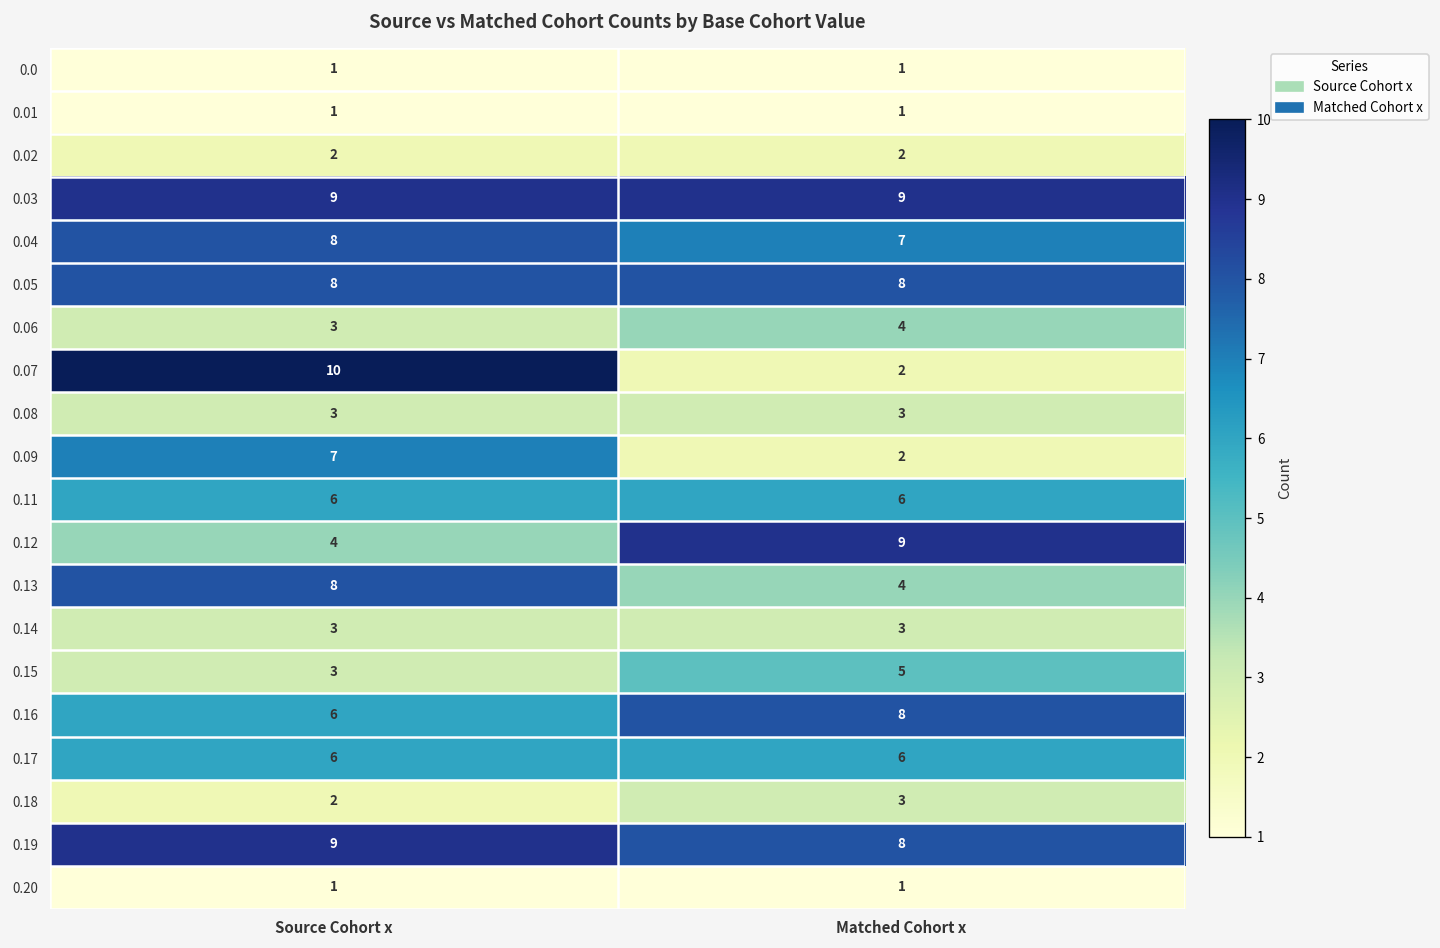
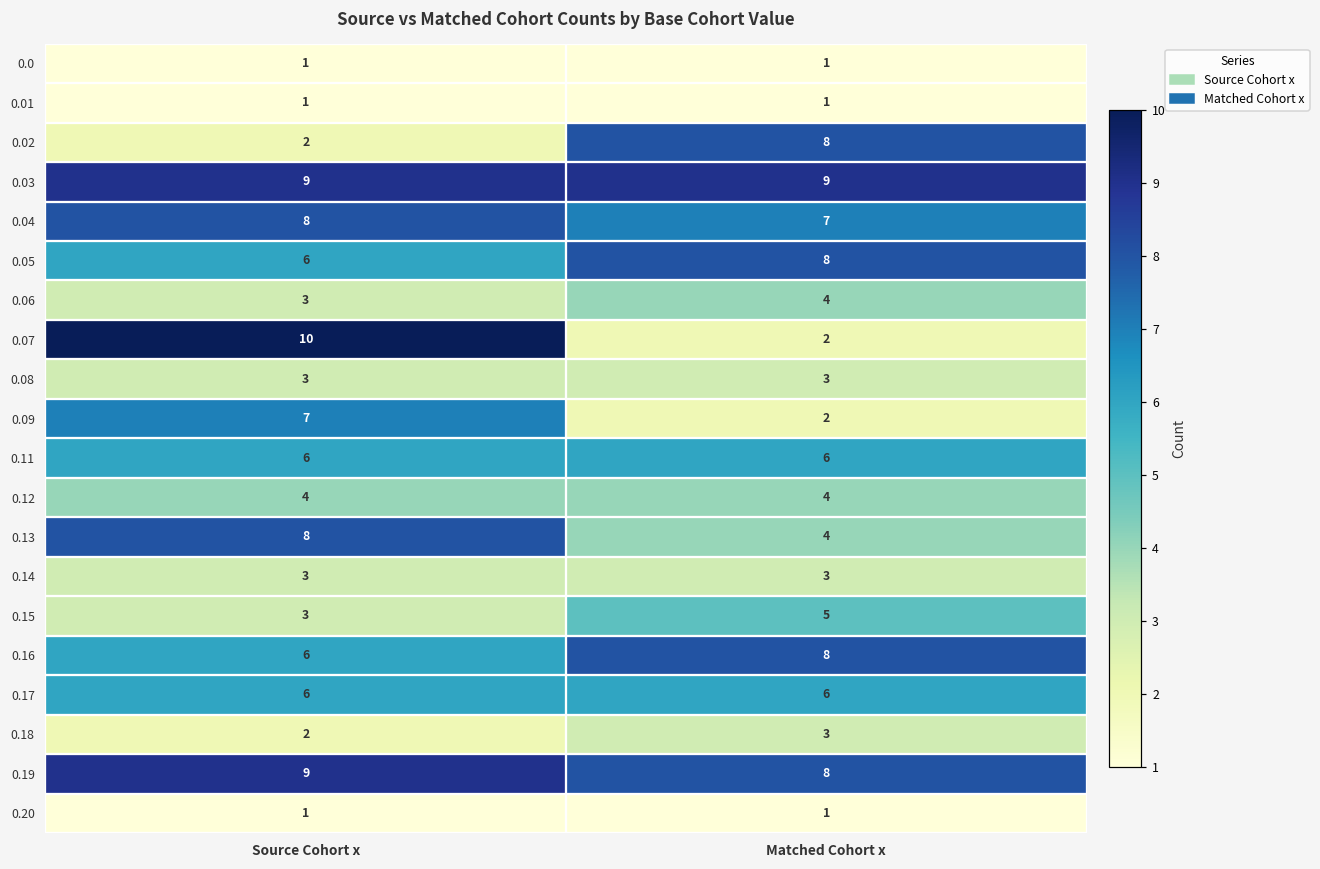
0.02, Matched Cohort x: 2 -> 8
0.05, Source Cohort x: 8 -> 6
0.12, Matched Cohort x: 9 -> 4
